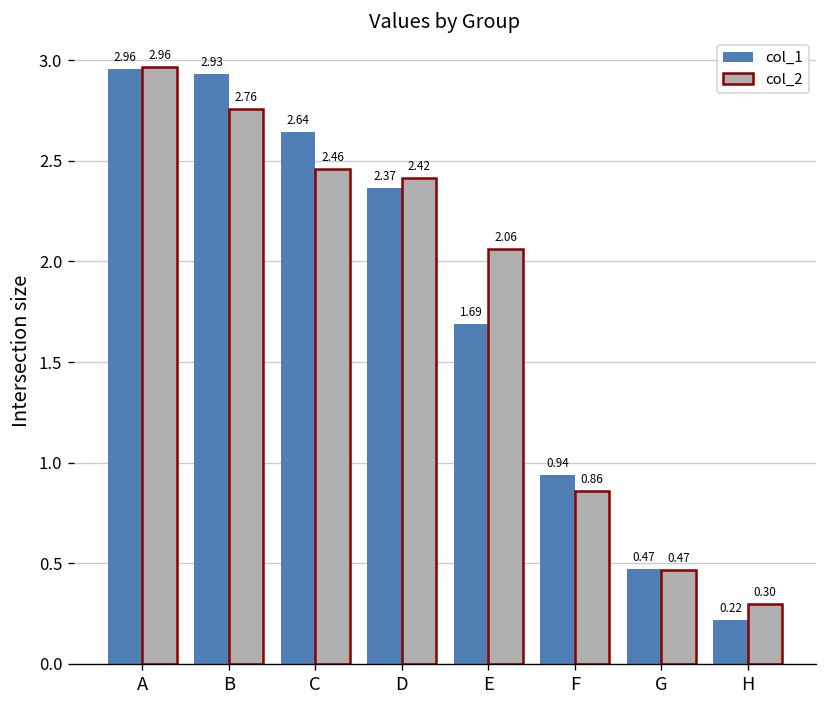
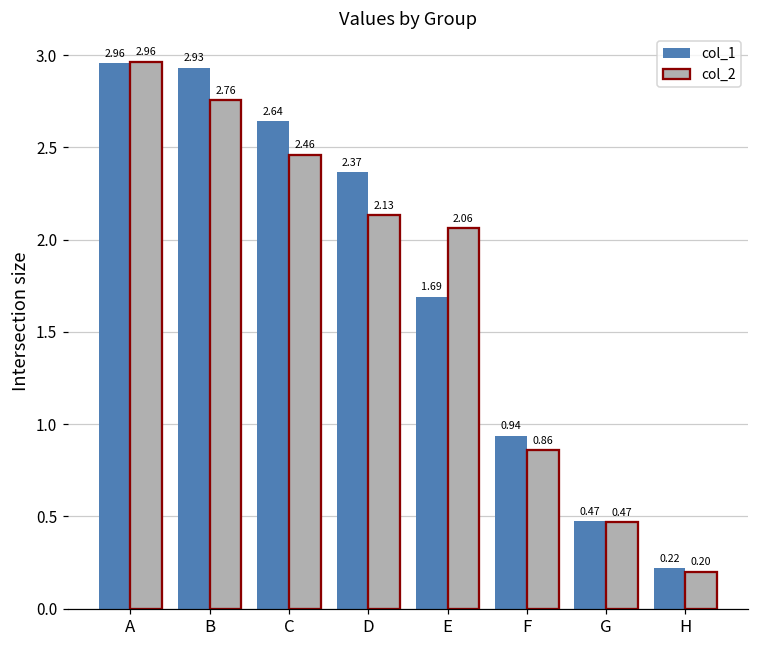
col_2, D: 2.42 -> 2.13
col_2, H: 0.30 -> 0.20
